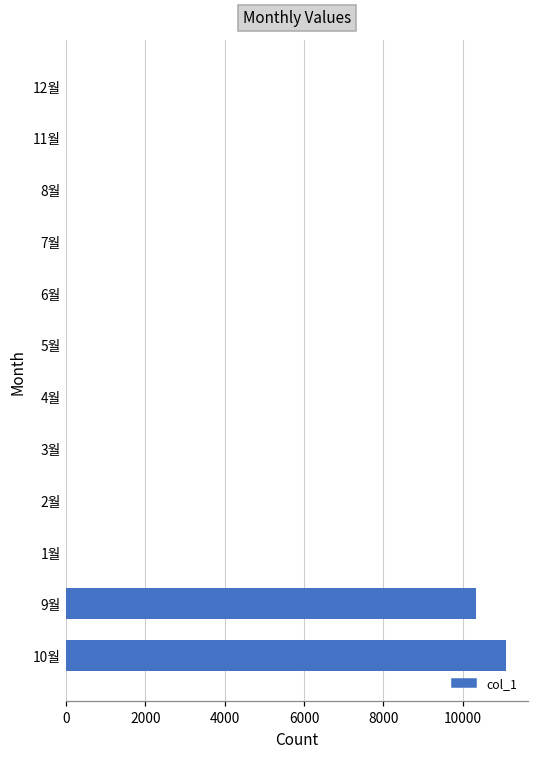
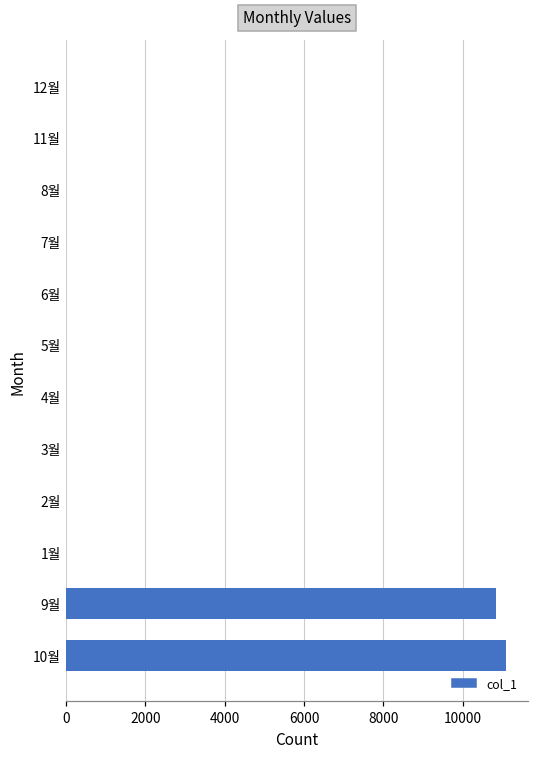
9월: 10300 -> 10800
